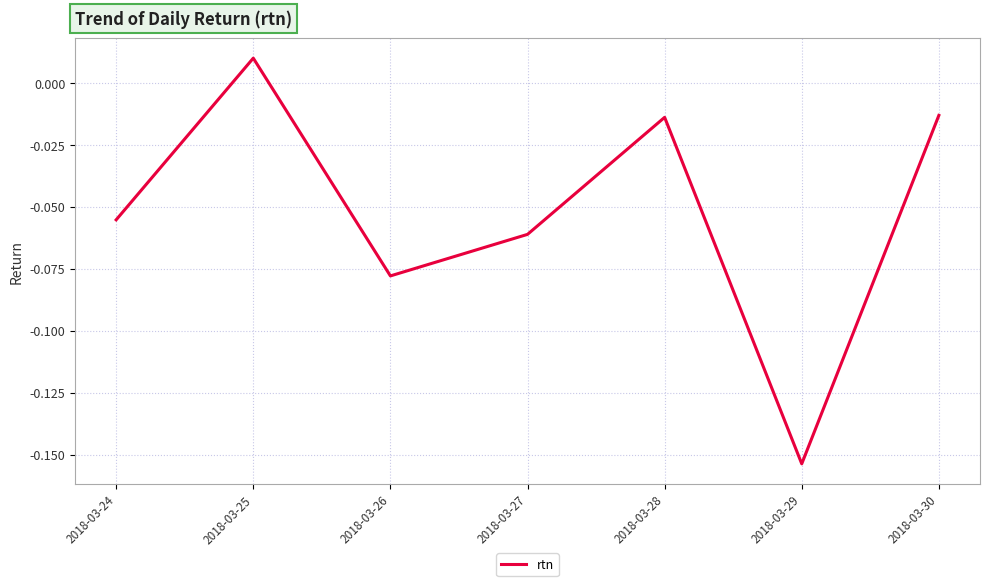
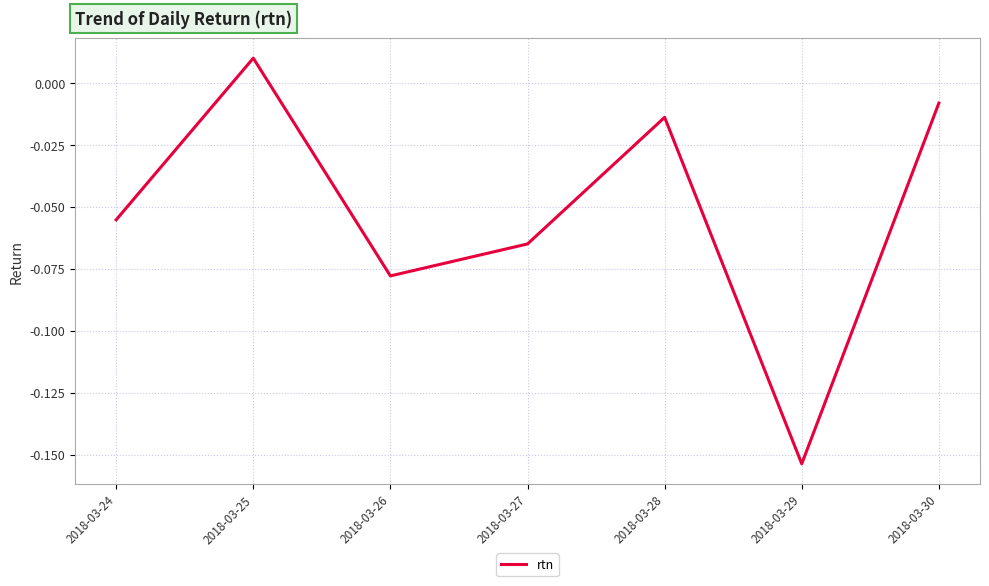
2018-03-27: -0.061 -> -0.065
2018-03-30: -0.013 -> -0.008
